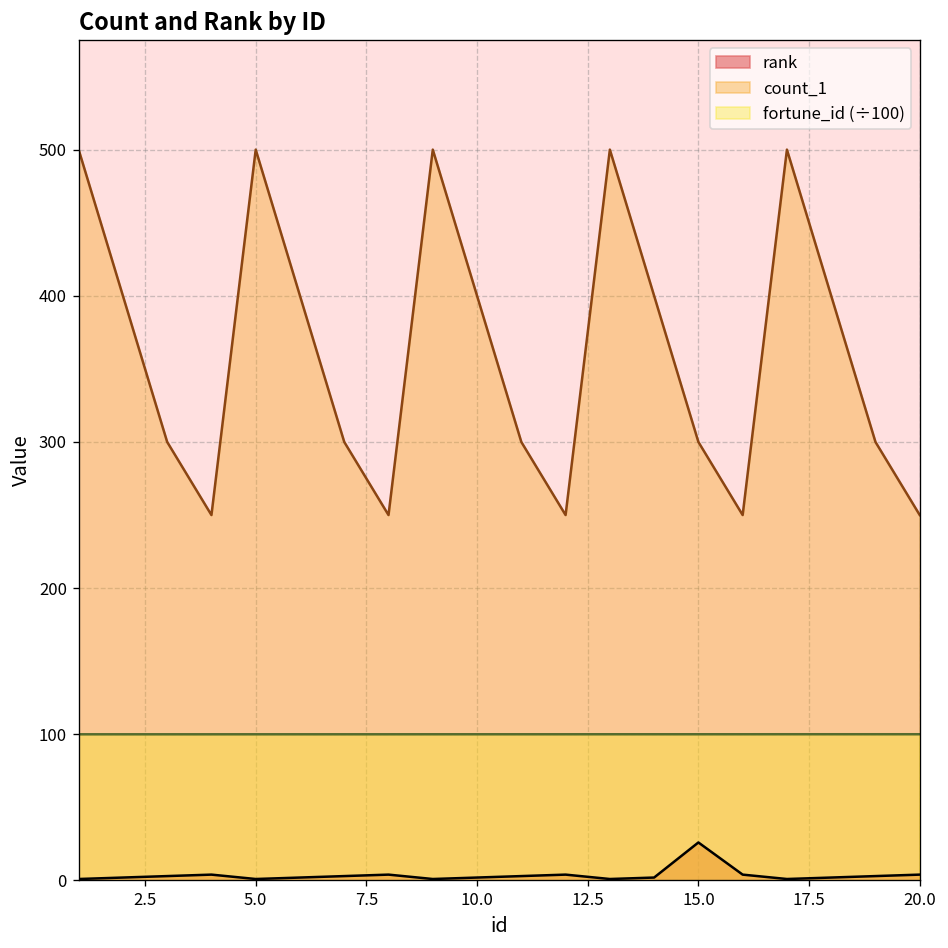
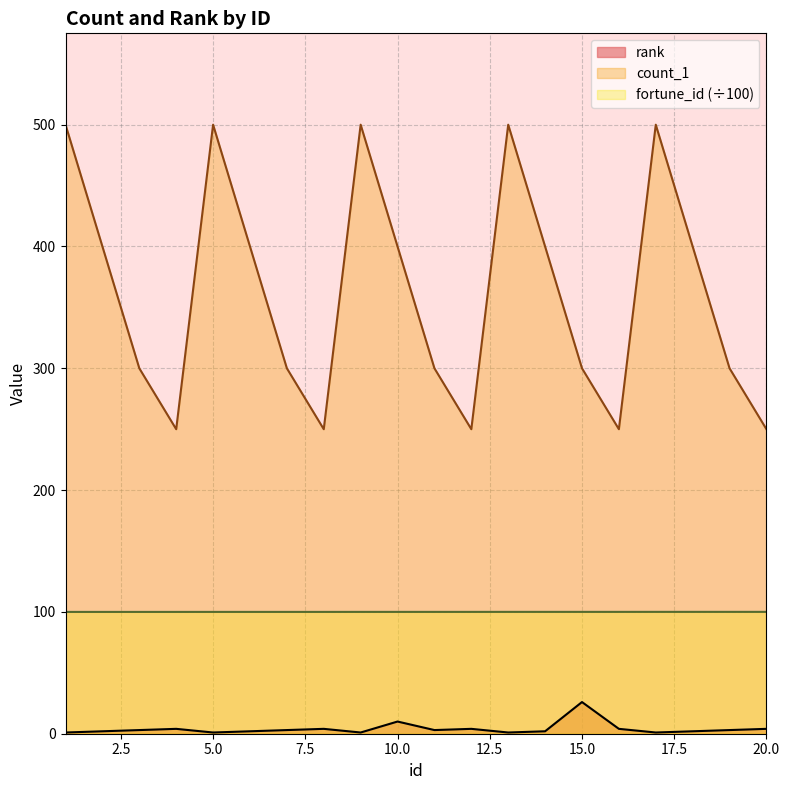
rank, 10.0: 2 -> 10
